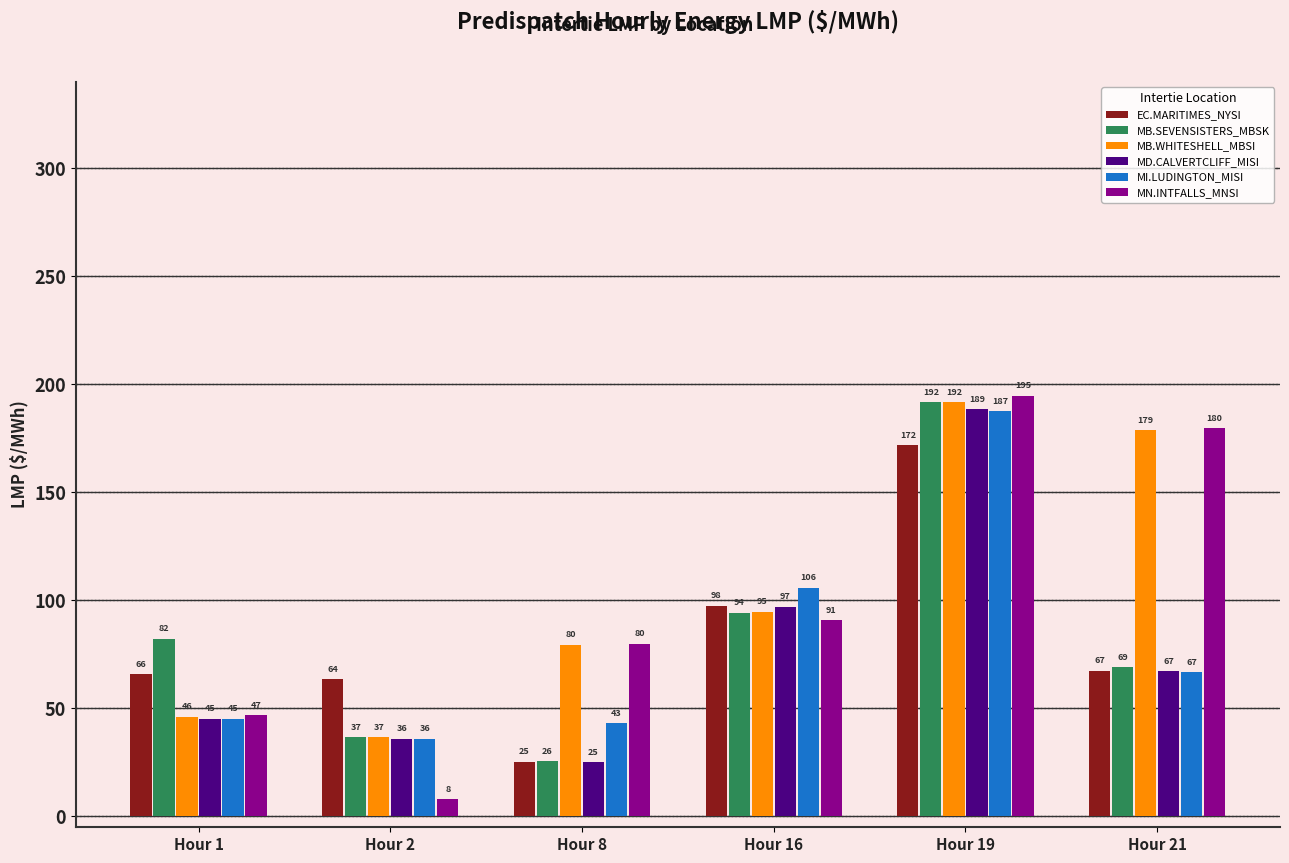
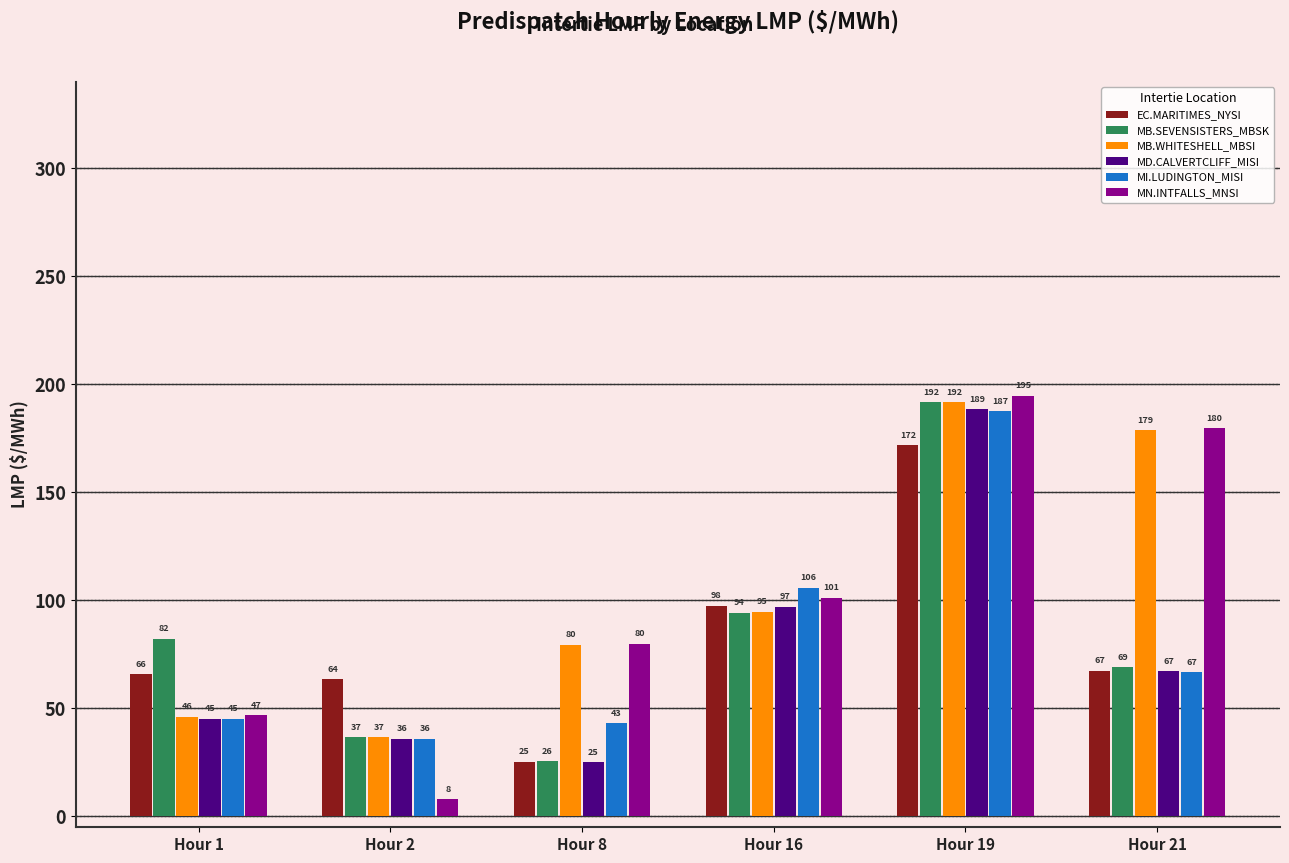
MN.INTFALLS_MNSI, Hour 16: 91 -> 101
